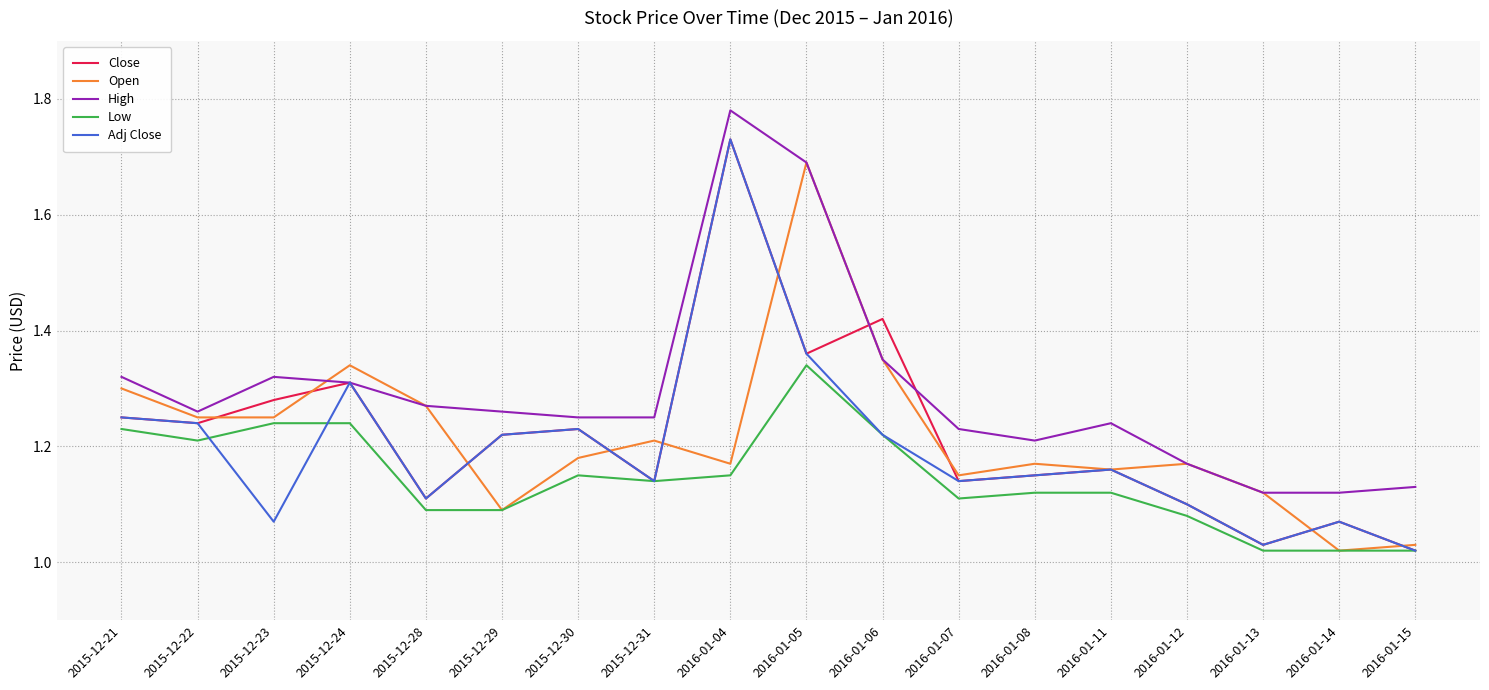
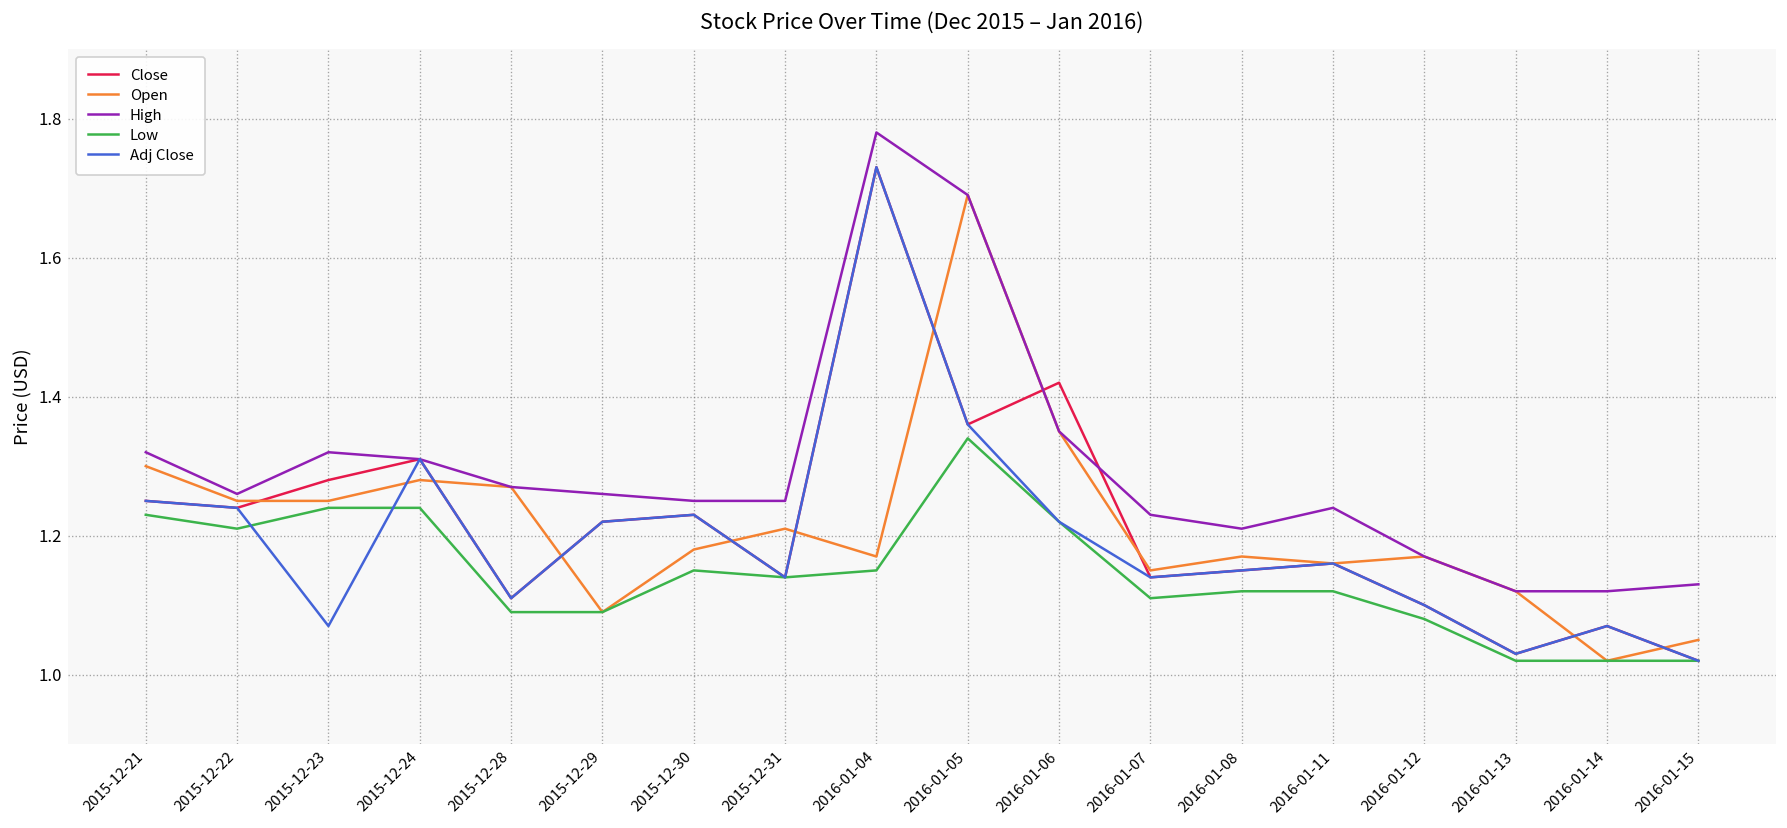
Open, 2015-12-24: 1.34 -> 1.28
Open, 2016-01-15: 1.03 -> 1.05
